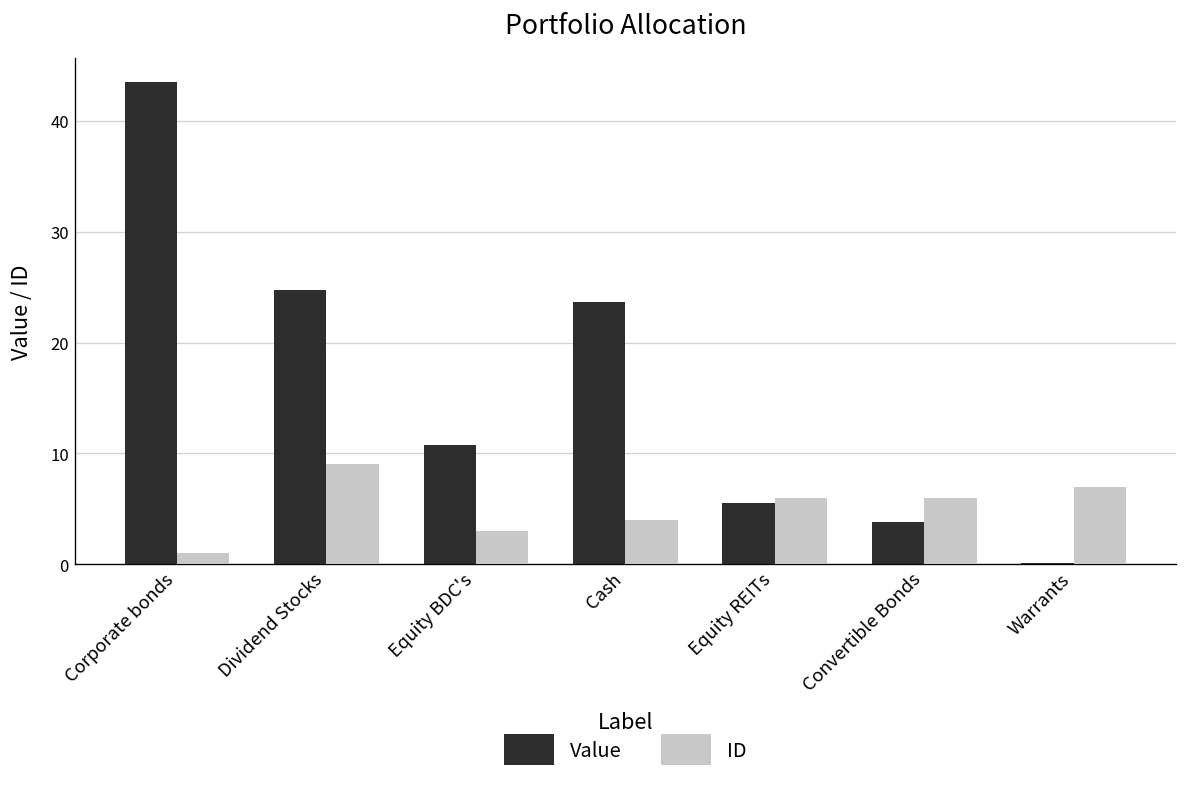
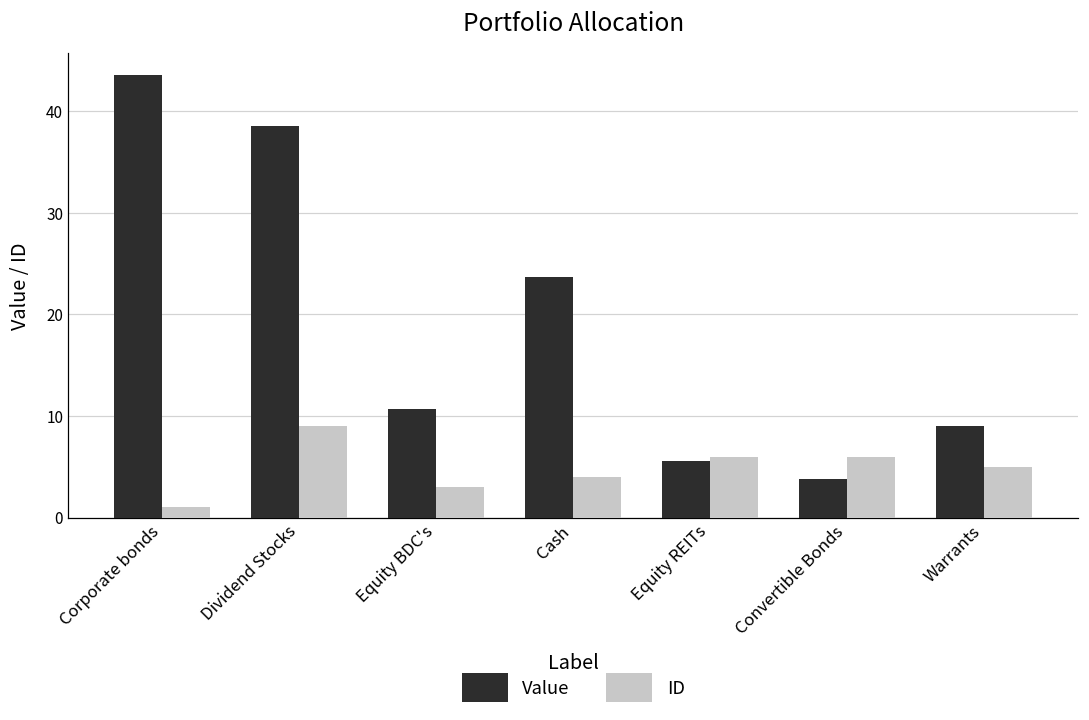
Value, Dividend Stocks: 25 -> 39
Value, Warrants: 0 -> 9
ID, Warrants: 7 -> 5
